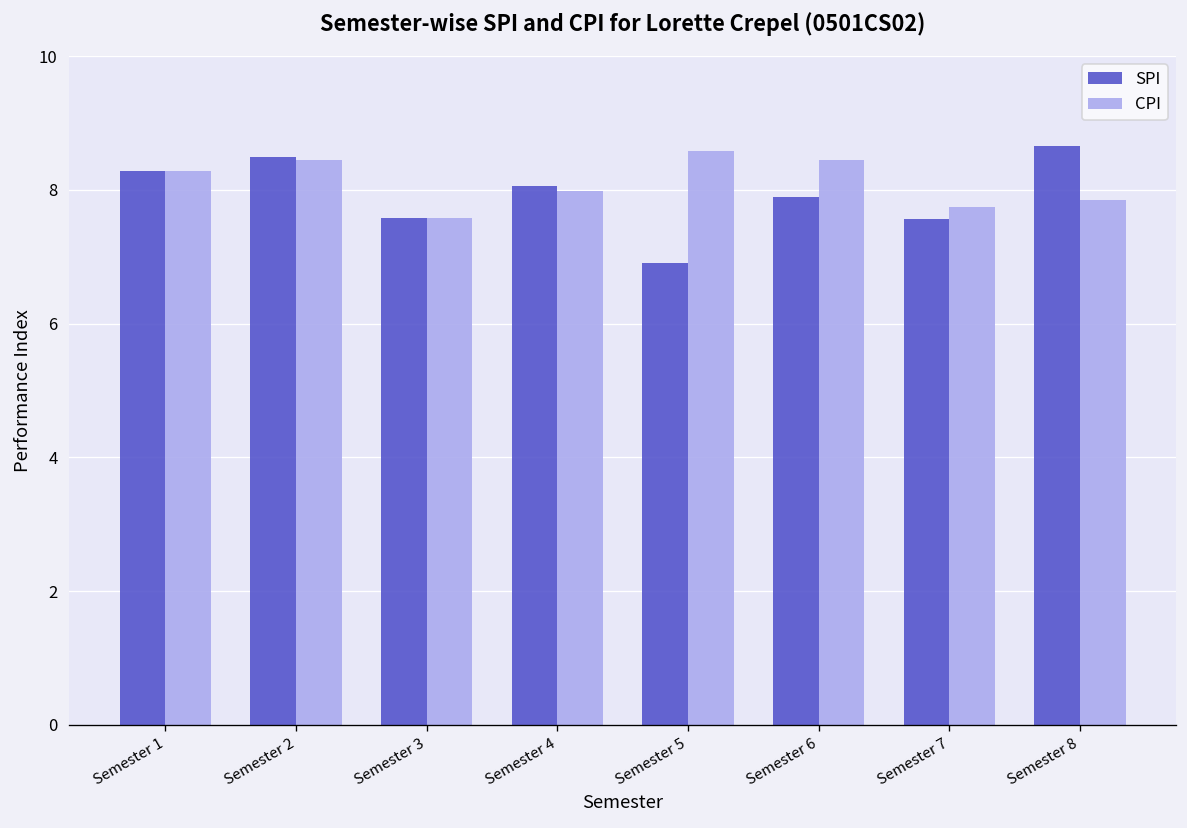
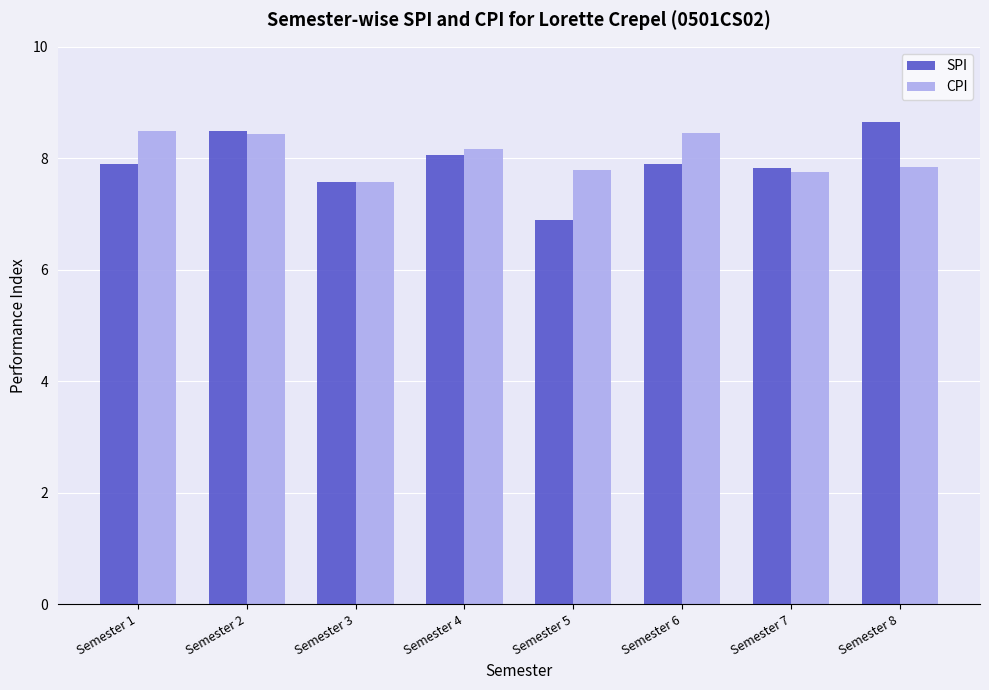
SPI, Semester 1: 8.3 -> 7.9
CPI, Semester 1: 8.3 -> 8.5
CPI, Semester 4: 8.0 -> 8.2
CPI, Semester 5: 8.6 -> 7.8
SPI, Semester 7: 7.6 -> 7.8
